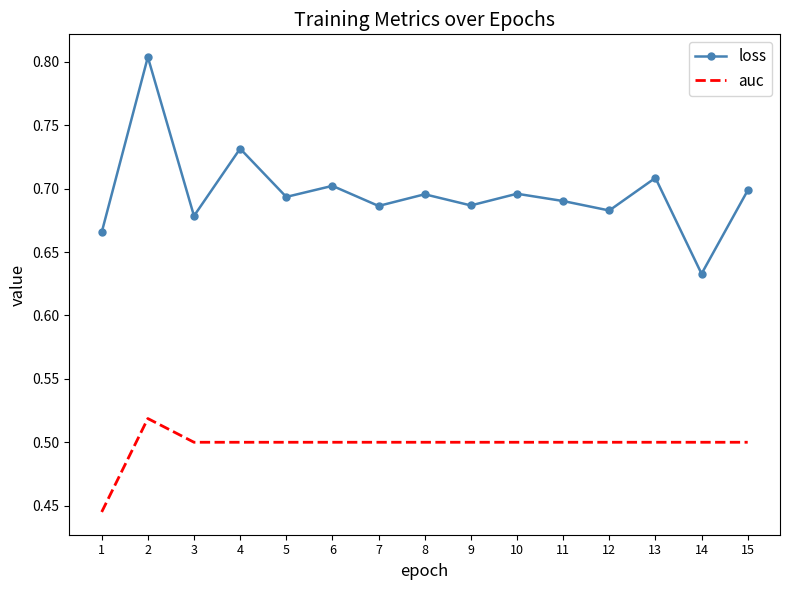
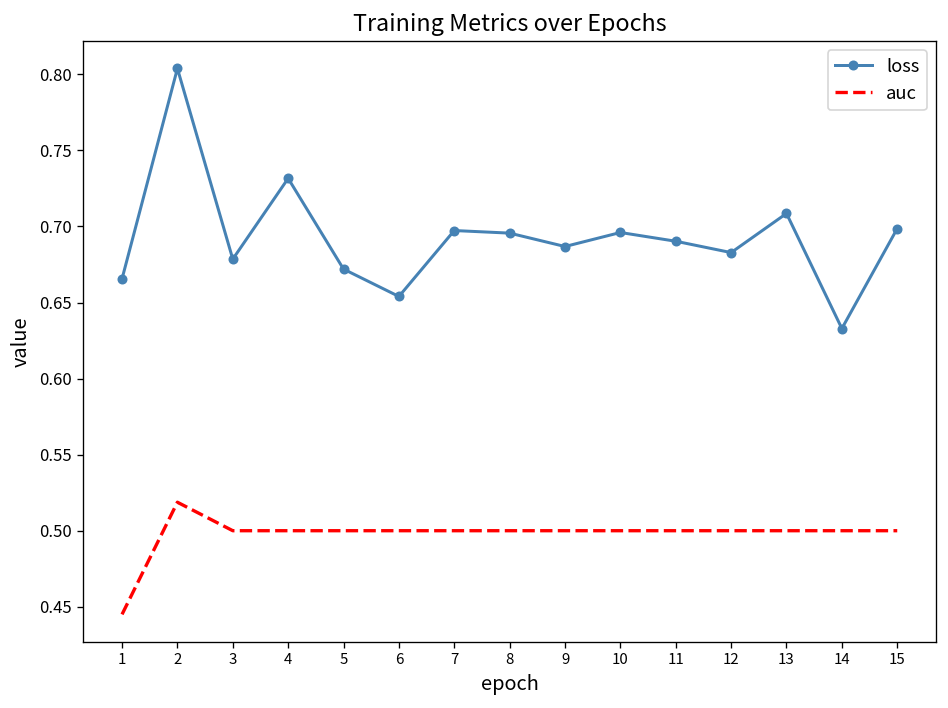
loss, 5: 0.694 -> 0.672
loss, 6: 0.702 -> 0.654
loss, 7: 0.686 -> 0.697
